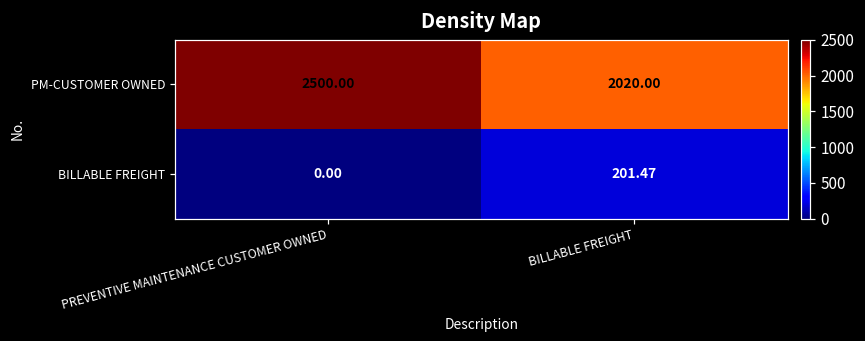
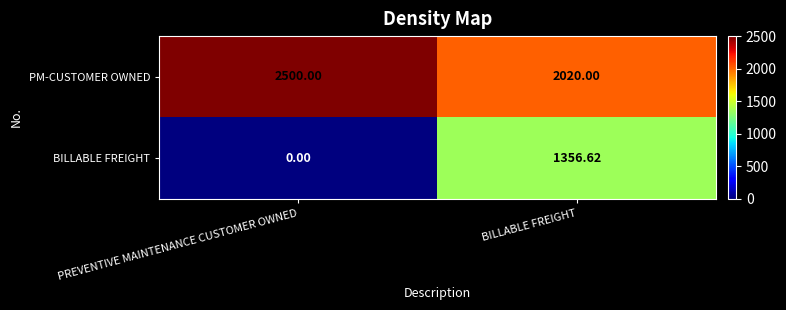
BILLABLE FREIGHT, BILLABLE FREIGHT: 201.47 -> 1356.62
